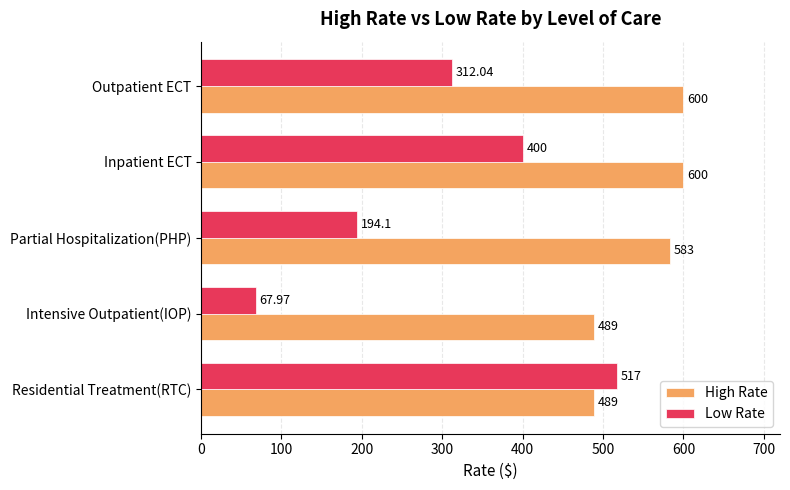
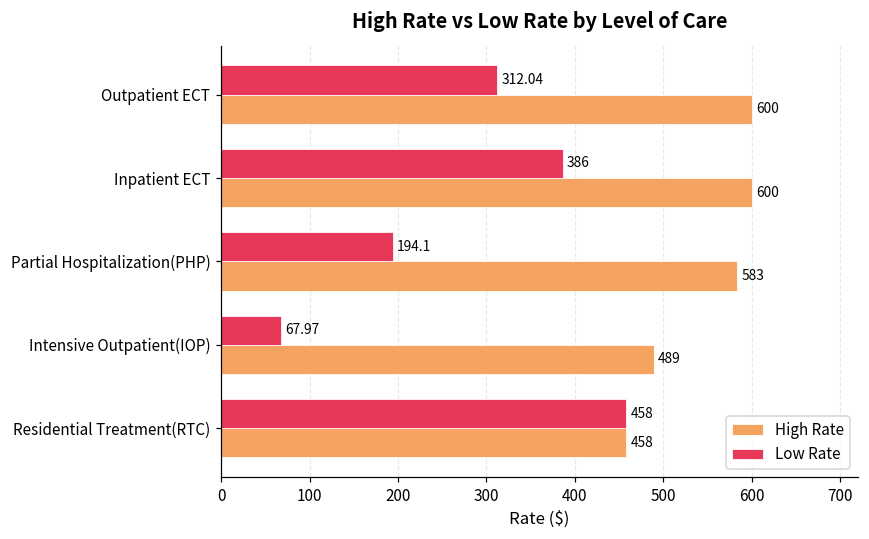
Low Rate, Inpatient ECT: 400 -> 386
Low Rate, Residential Treatment(RTC): 517 -> 458
High Rate, Residential Treatment(RTC): 489 -> 458
